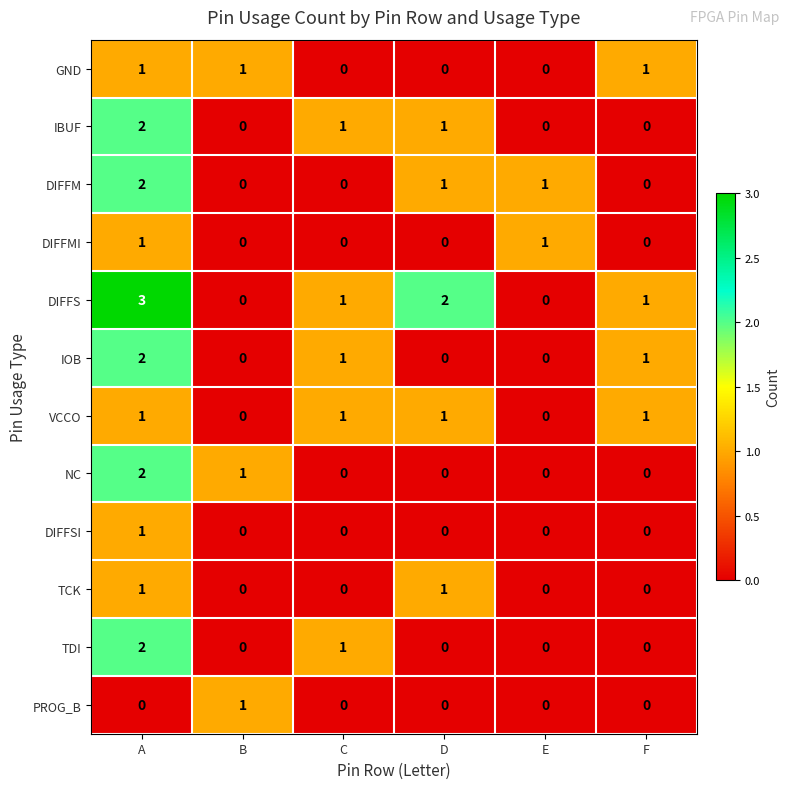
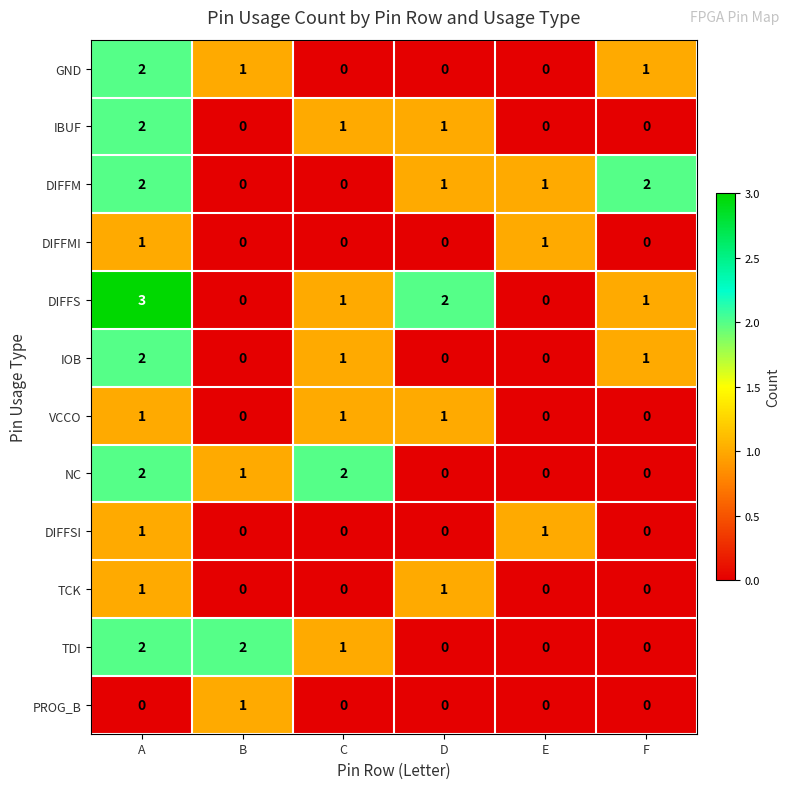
GND, A: 1 -> 2
DIFFM, F: 0 -> 2
VCCO, F: 1 -> 0
NC, C: 0 -> 2
DIFFSI, E: 0 -> 1
TDI, B: 0 -> 2
